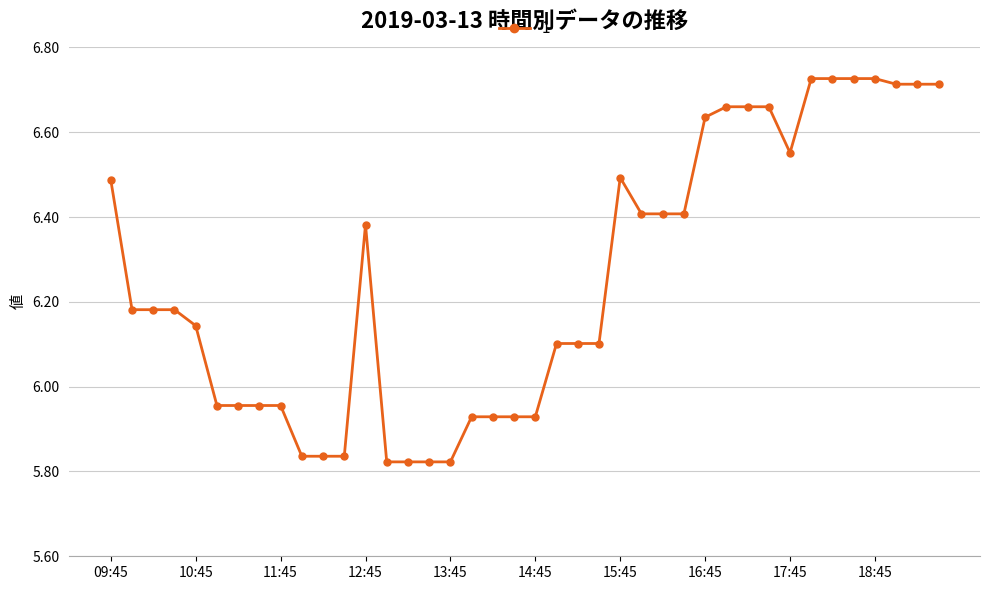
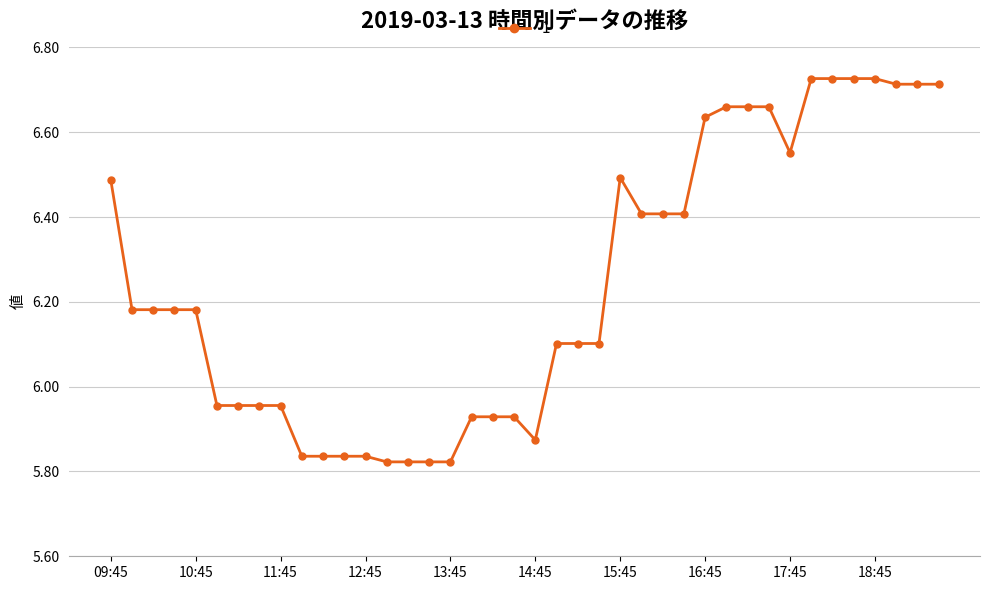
10:45: 6.14 -> 6.18
12:45: 6.38 -> 5.84
14:45: 5.93 -> 5.87
